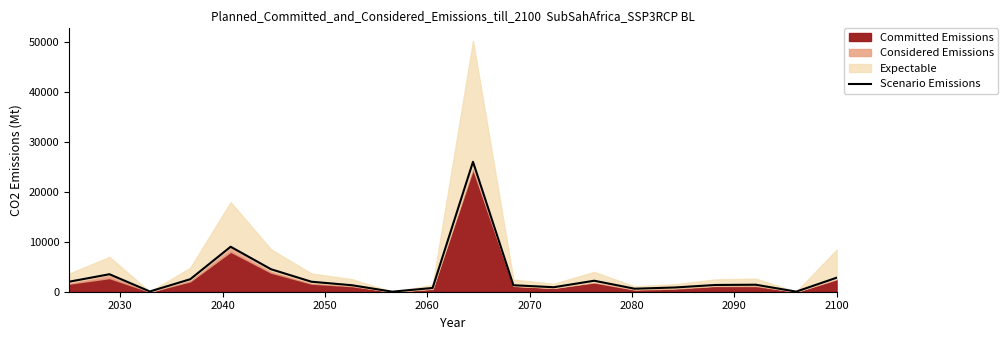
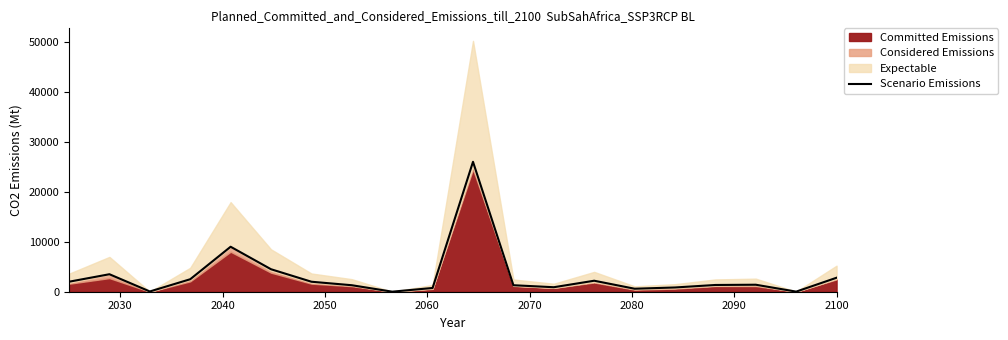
Expectable, 2100: 6000 -> 3000
